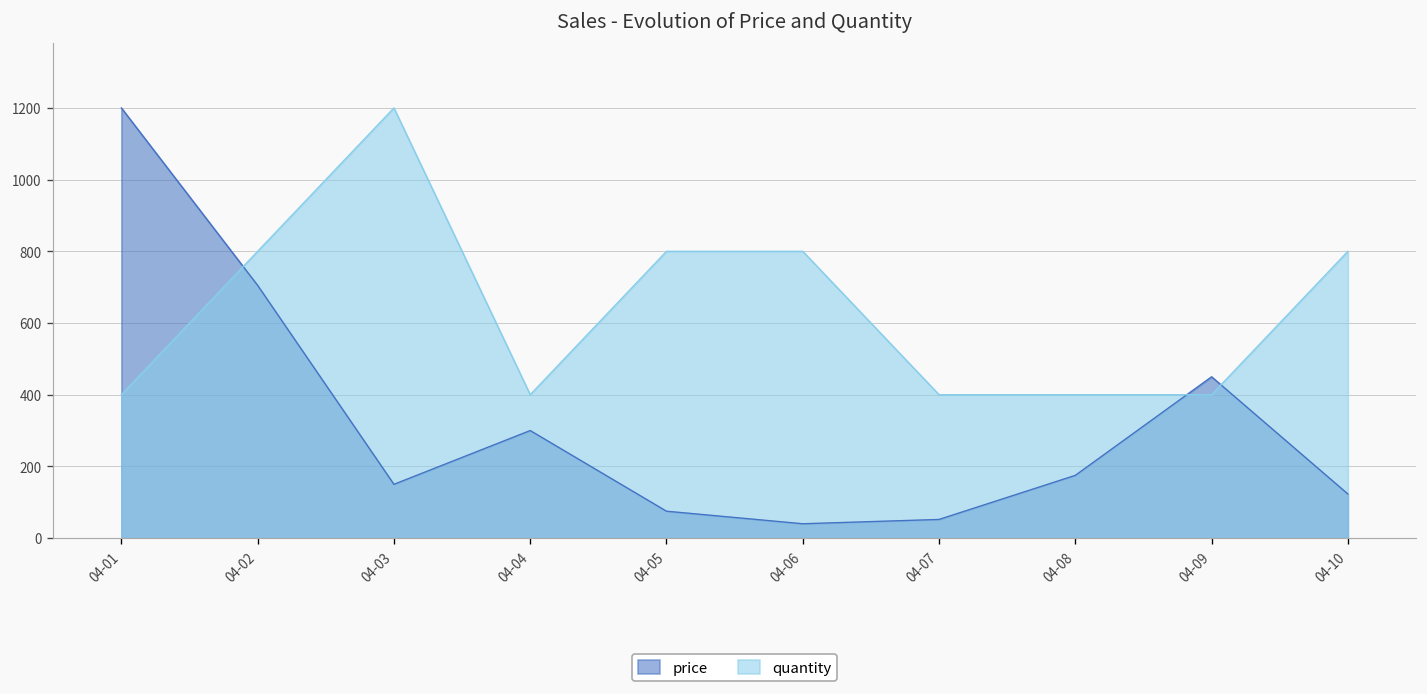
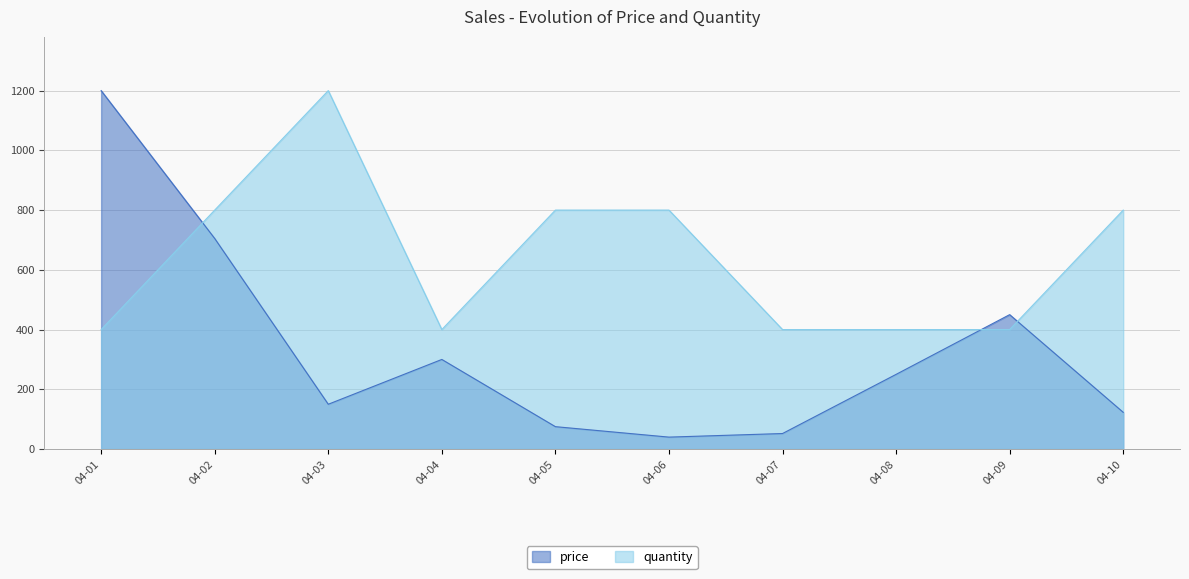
price, 04-08: 180 -> 250
